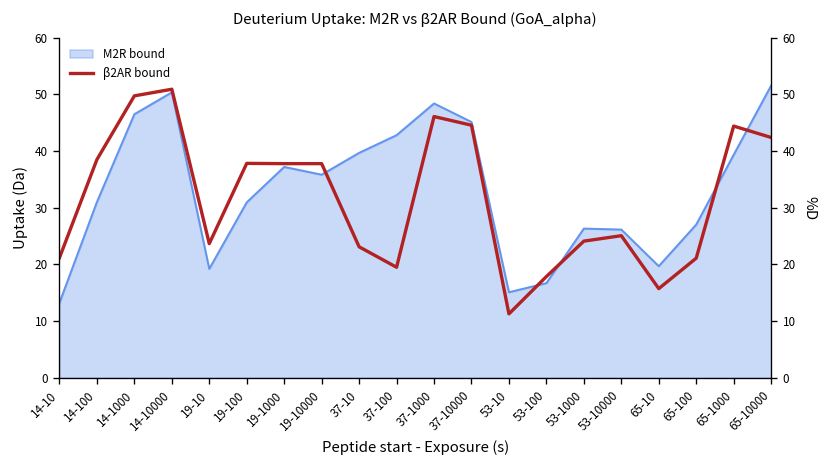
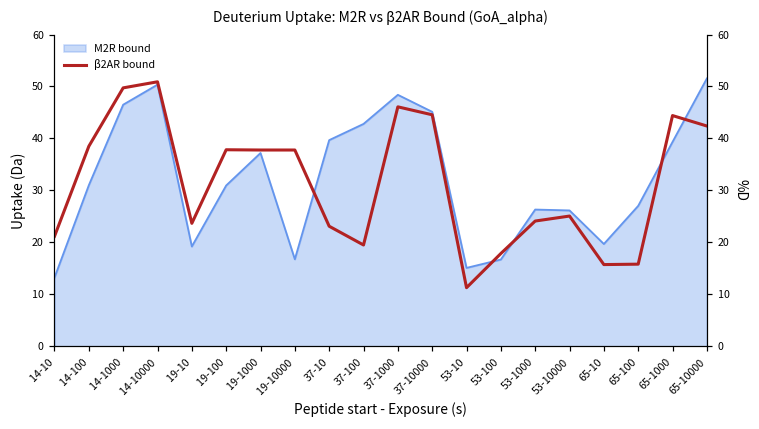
M2R bound, 19-10000: 36 -> 17
β2AR bound, 65-100: 21 -> 16
